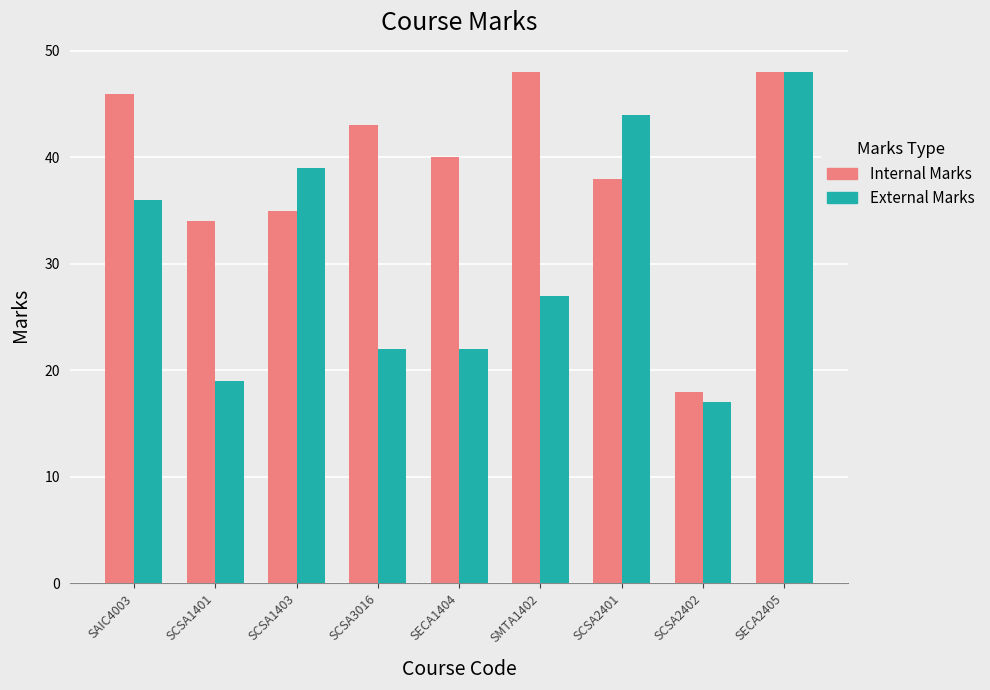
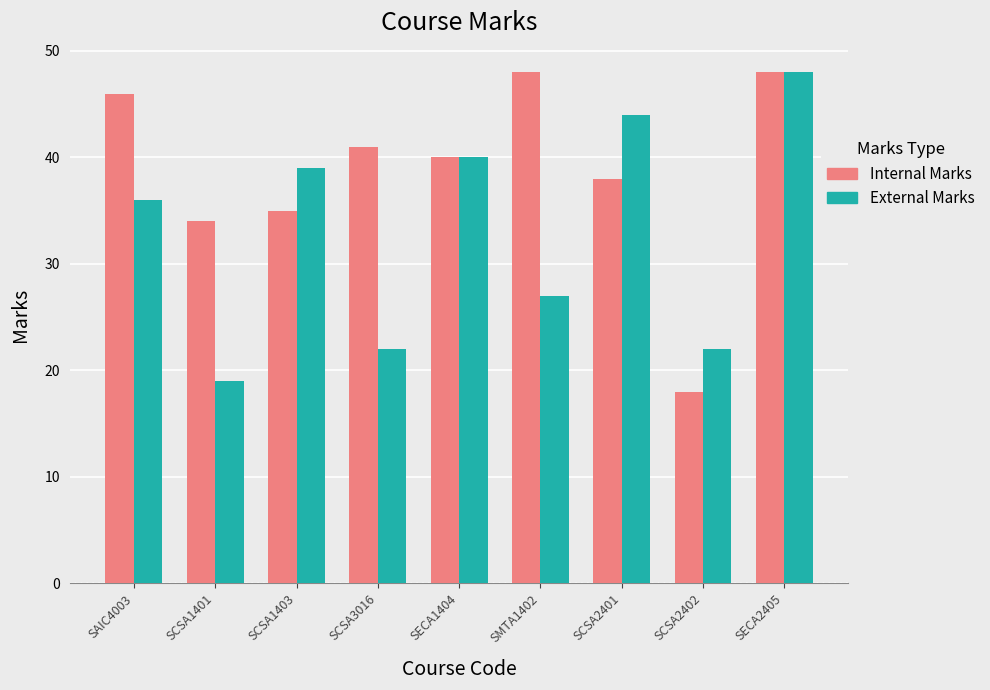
Internal Marks, SCSA3016: 43 -> 41
External Marks, SECA1404: 22 -> 40
External Marks, SCSA2402: 17 -> 22
